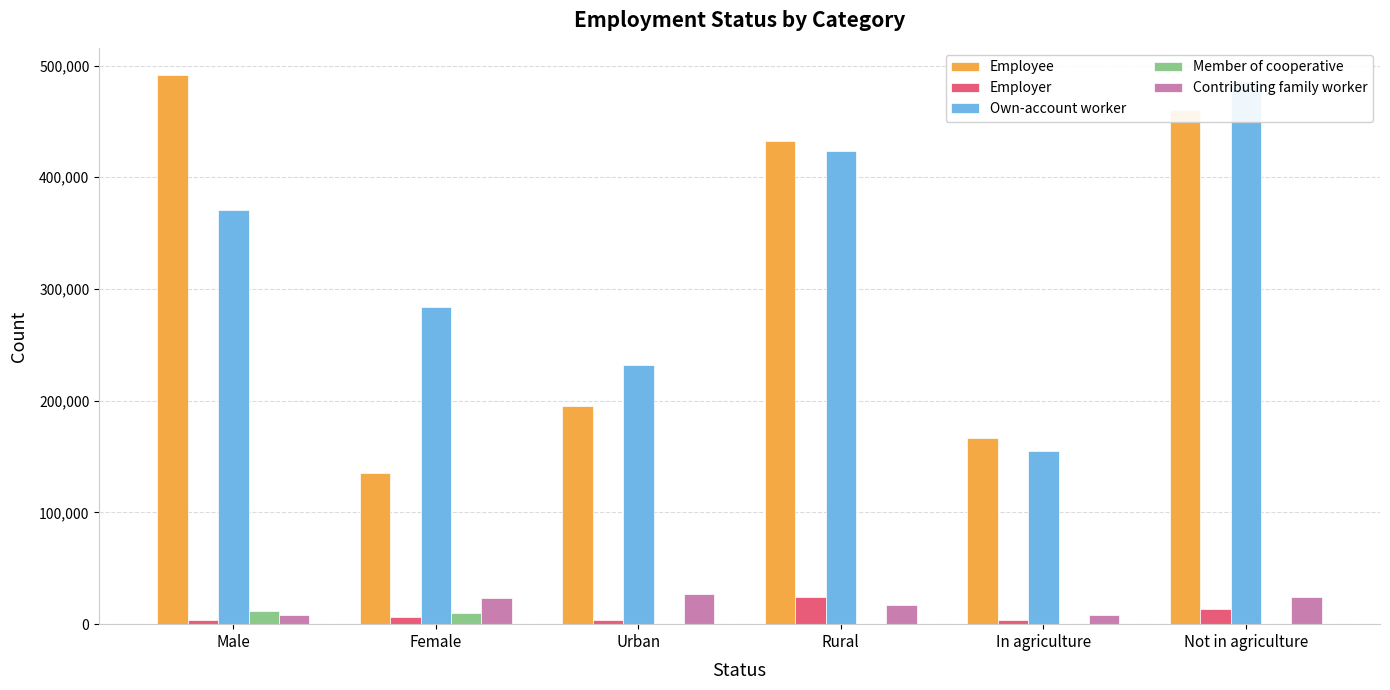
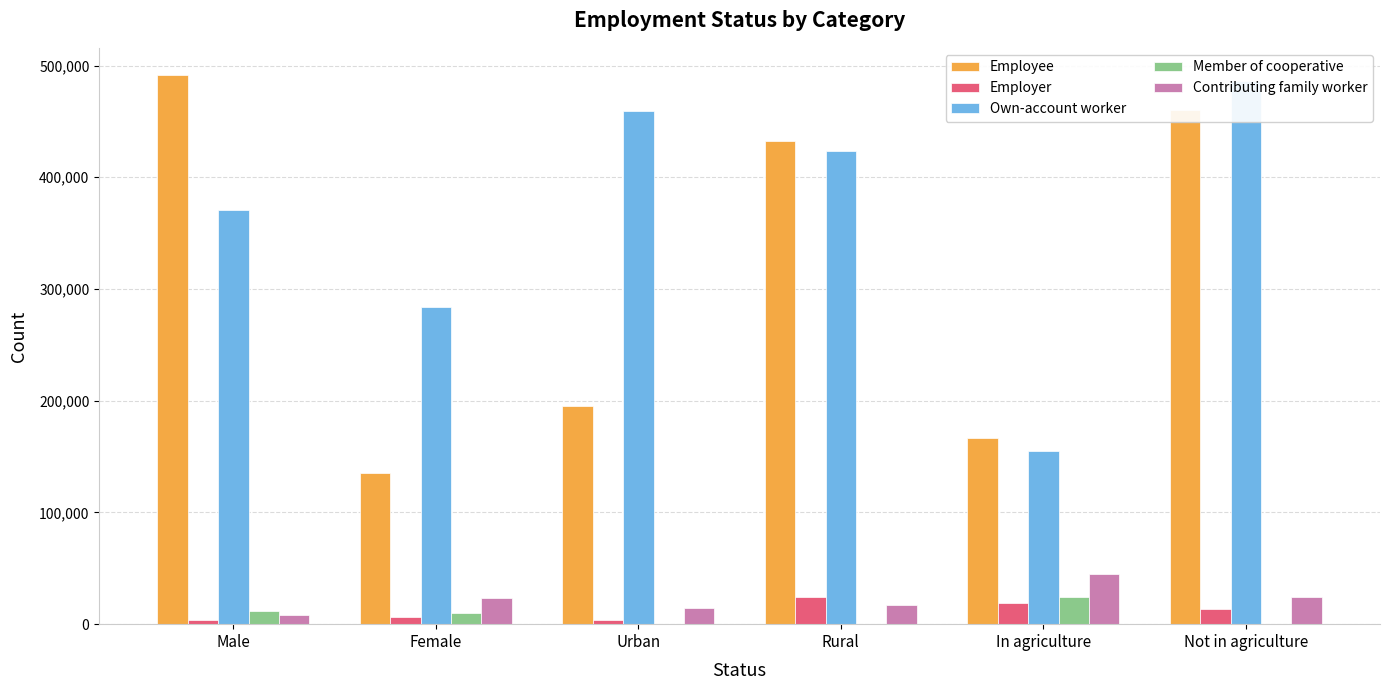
Own-account worker, Urban: 232,000 -> 459,000
Contributing family worker, Urban: 27,000 -> 15,000
Employer, In agriculture: 4,000 -> 19,000
Member of cooperative, In agriculture: 0 -> 25,000
Contributing family worker, In agriculture: 8,000 -> 45,000
